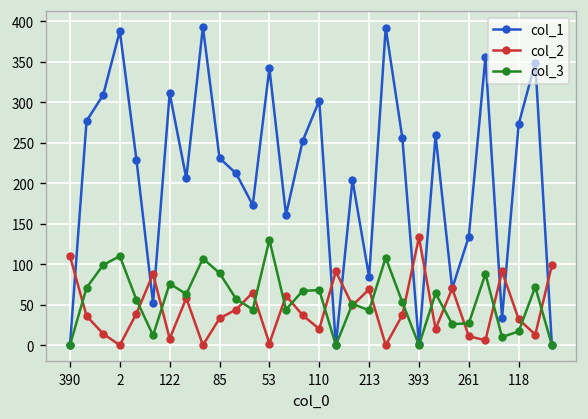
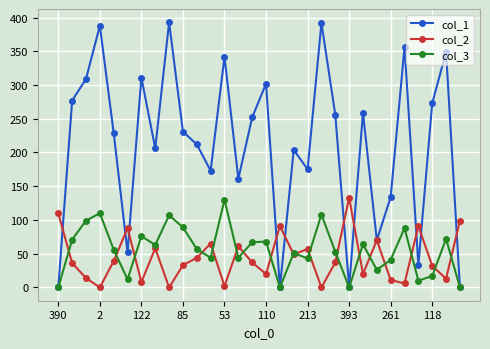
col_1, 213: 80 -> 180
col_2, 213: 70 -> 60
col_3, 261: 30 -> 40
